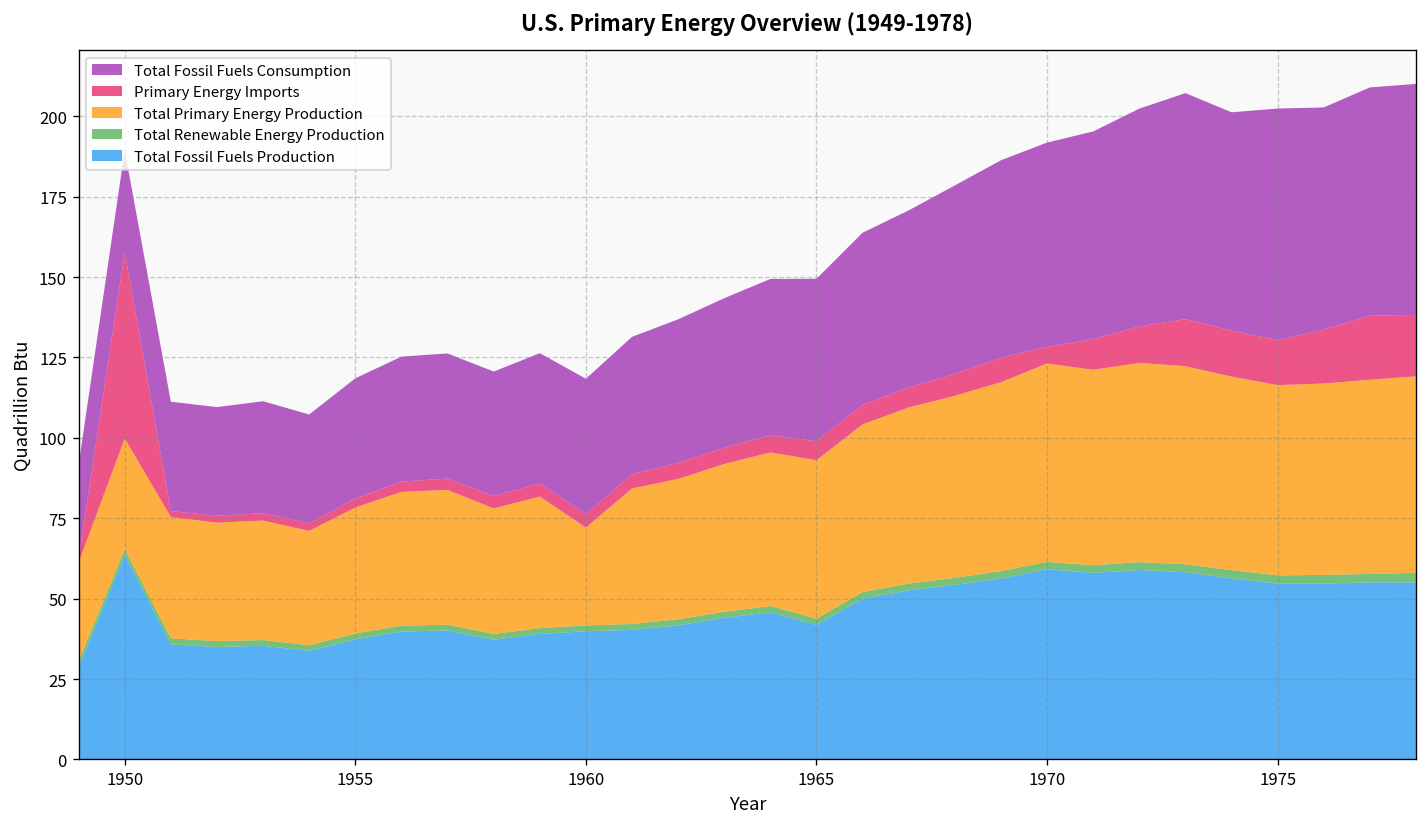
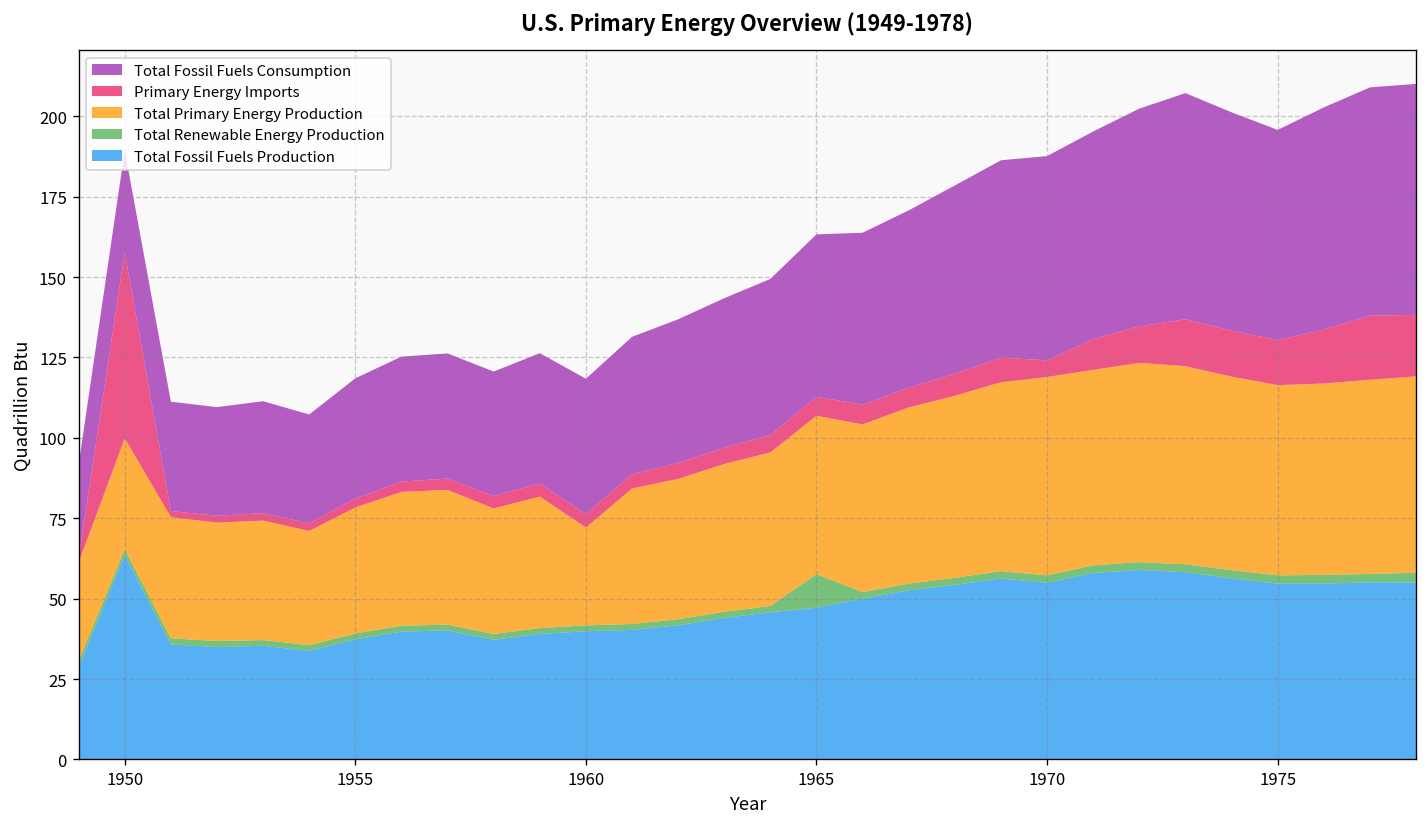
Total Fossil Fuels Production, 1965: 42 -> 47
Total Renewable Energy Production, 1965: 2 -> 10
Total Fossil Fuels Production, 1970: 59 -> 55
Total Fossil Fuels Consumption, 1975: 72 -> 65
